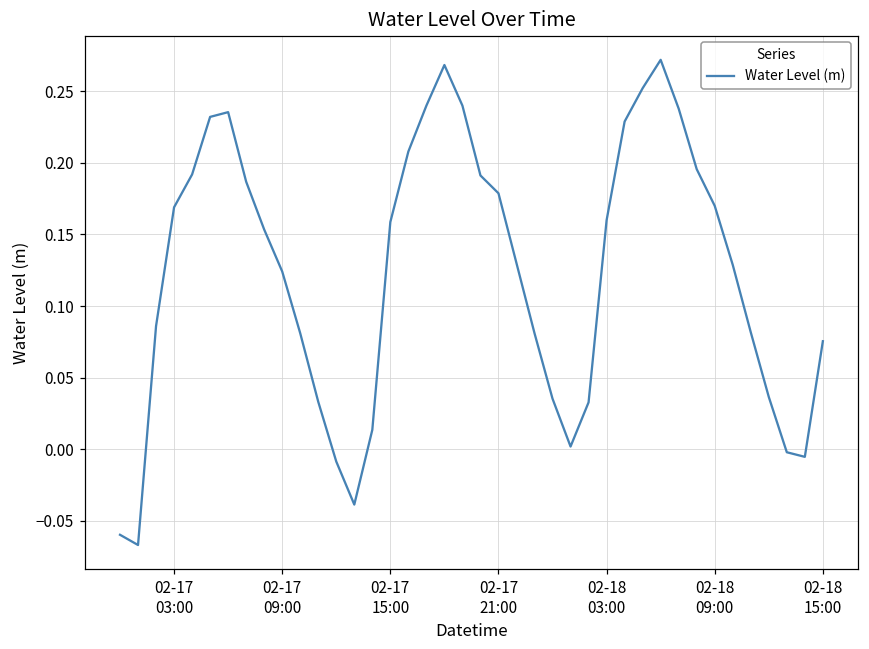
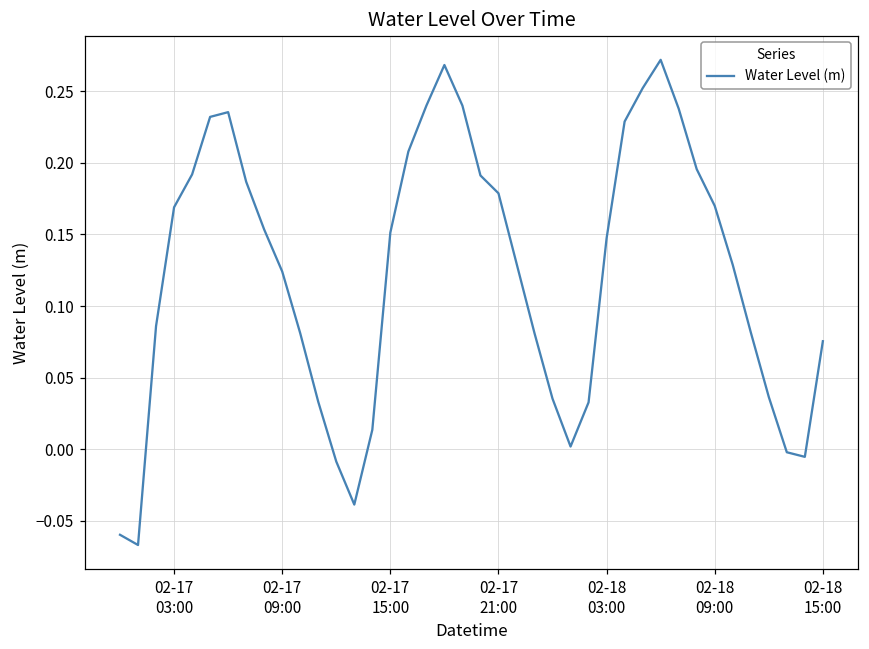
02-17 15:00: 0.159 -> 0.151
02-18 03:00: 0.160 -> 0.147
